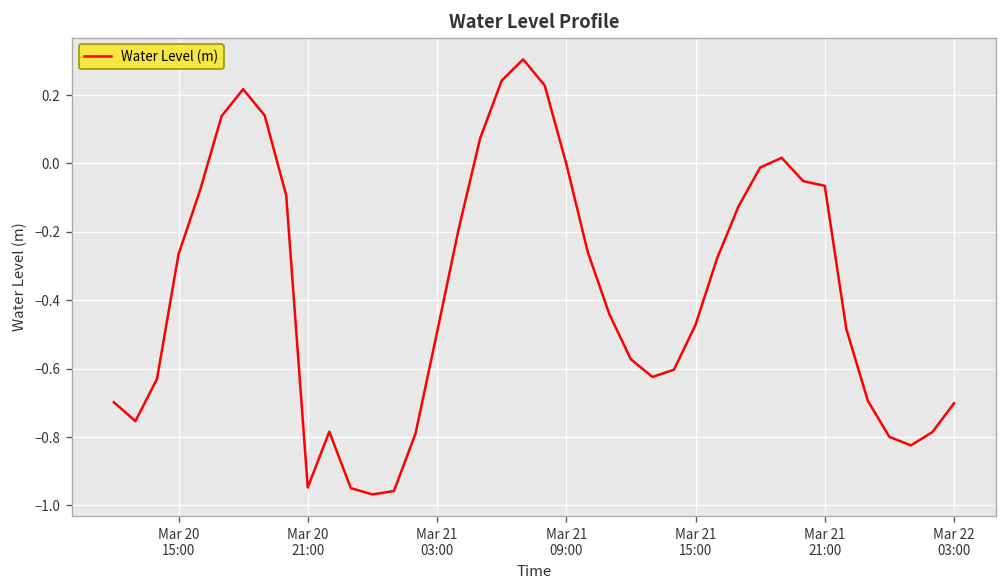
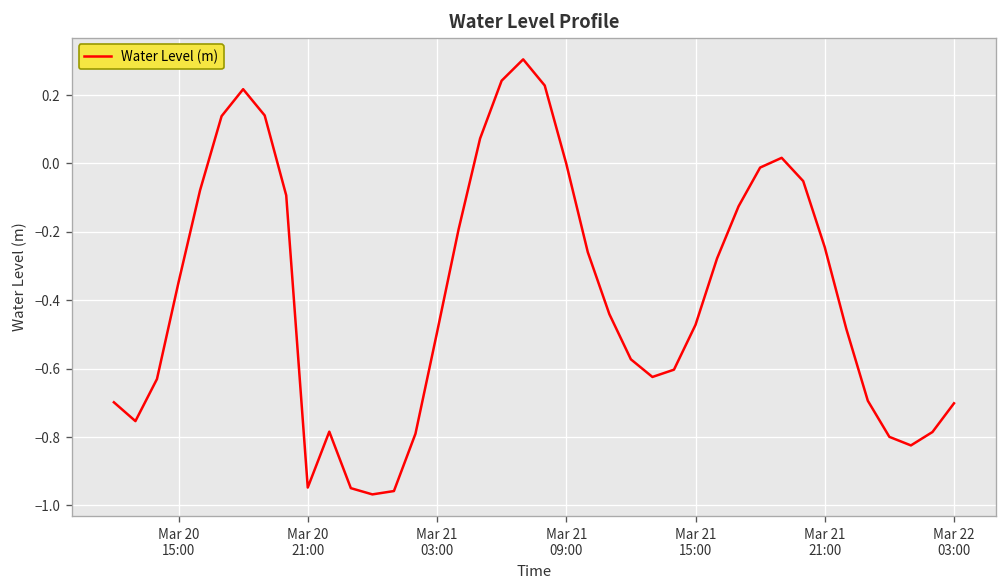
Mar 20 15:00: -0.27 -> -0.35
Mar 21 21:00: -0.07 -> -0.24
